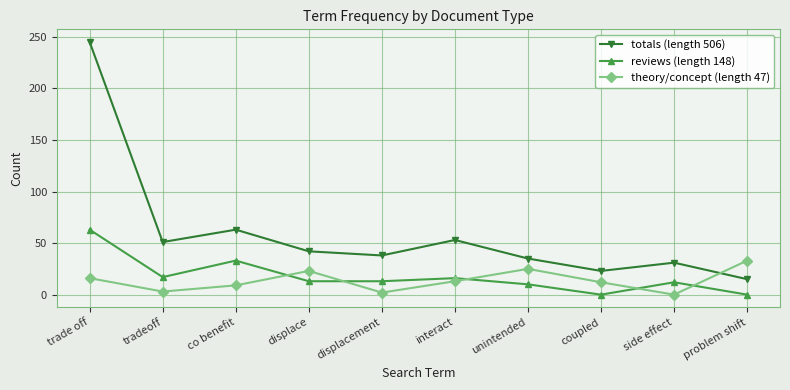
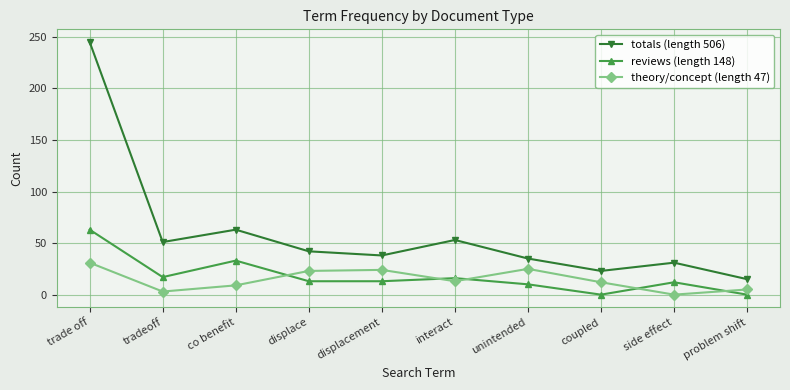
theory/concept (length 47), trade off: 16 -> 31
theory/concept (length 47), displacement: 2 -> 24
theory/concept (length 47), problem shift: 33 -> 5
